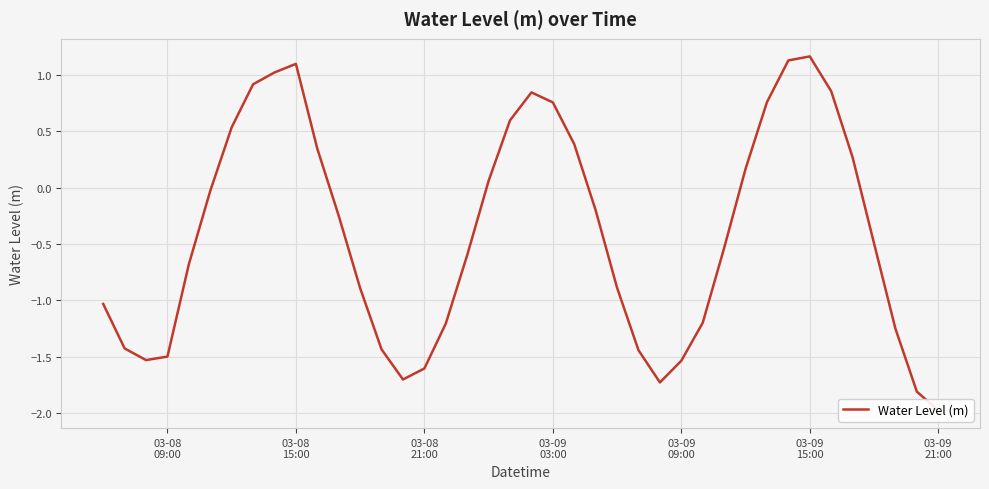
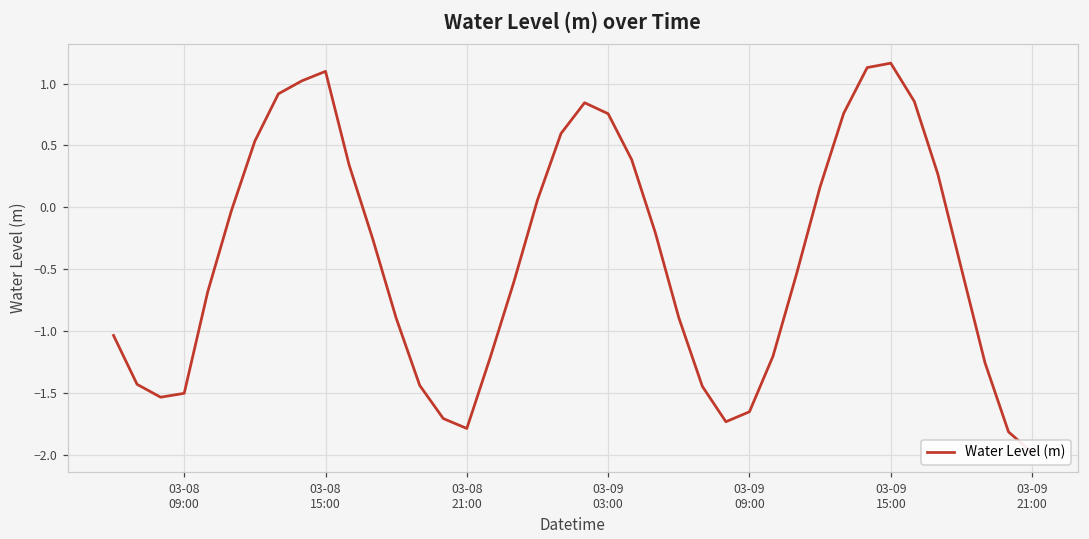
03-08 21:00: -1.61 -> -1.78
03-09 09:00: -1.54 -> -1.65
